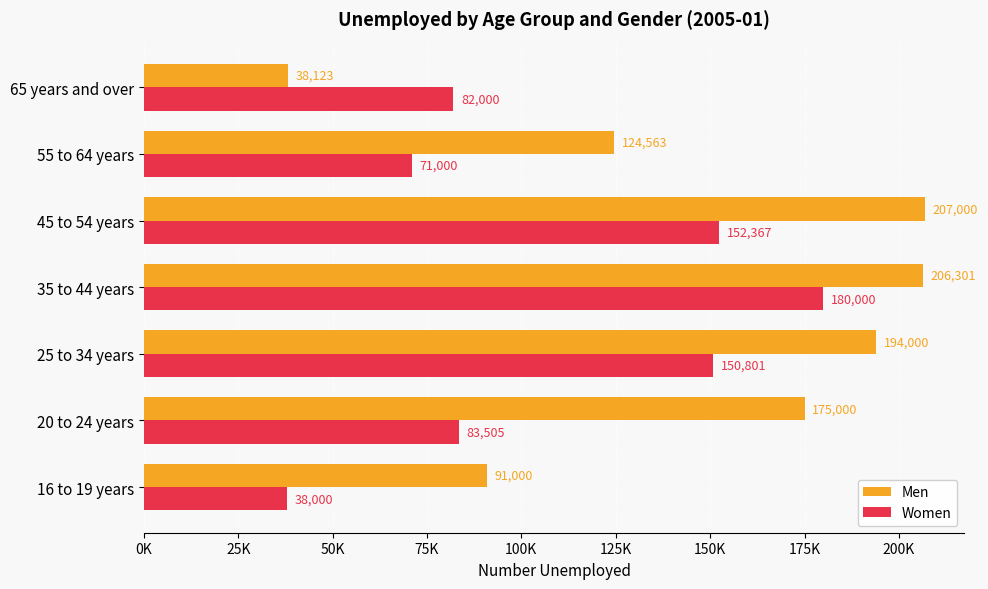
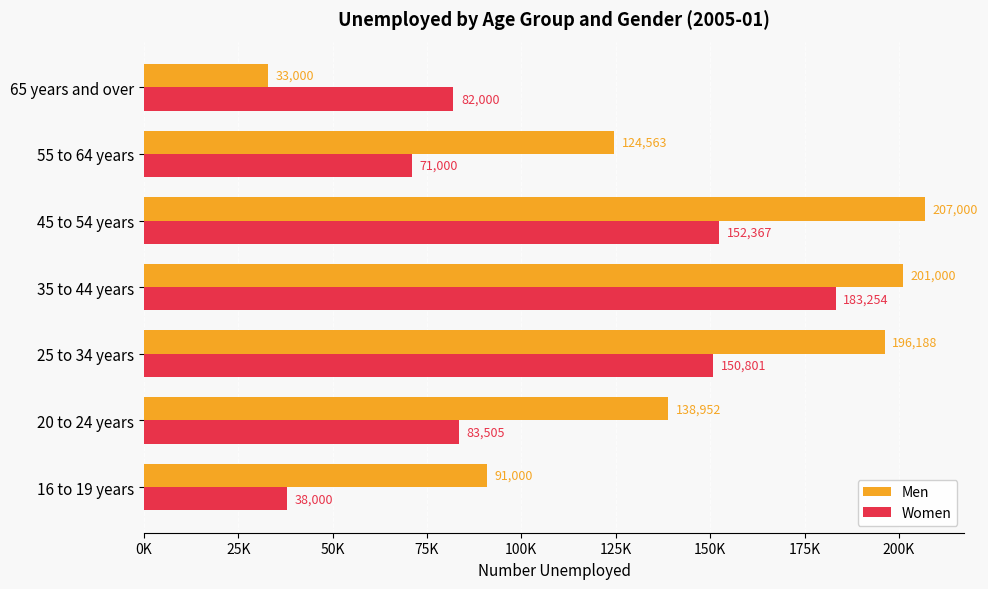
Men, 65 years and over: 38,123 -> 33,000
Men, 35 to 44 years: 206,301 -> 201,000
Women, 35 to 44 years: 180,000 -> 183,254
Men, 25 to 34 years: 194,000 -> 196,188
Men, 20 to 24 years: 175,000 -> 138,952
